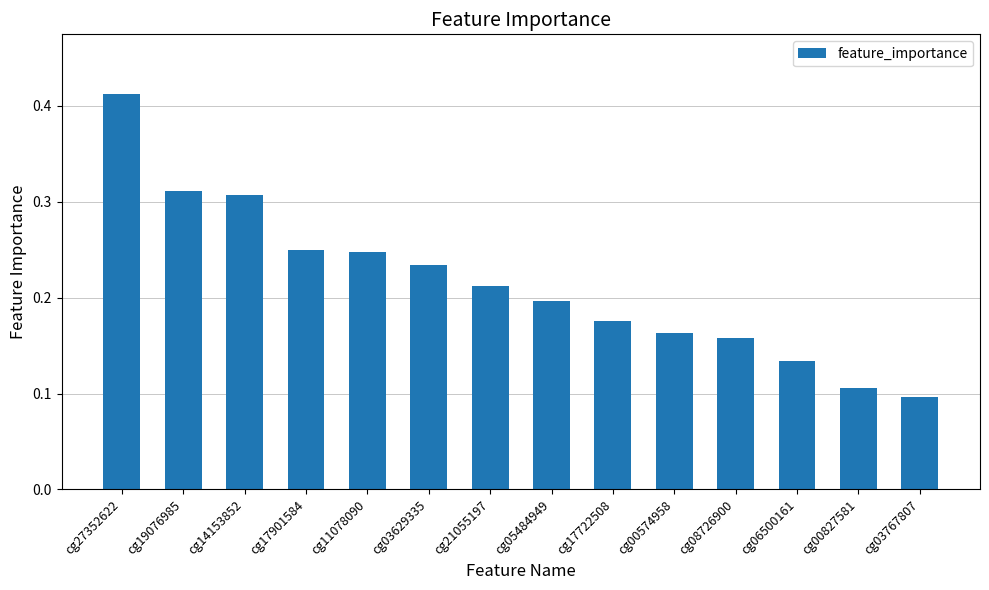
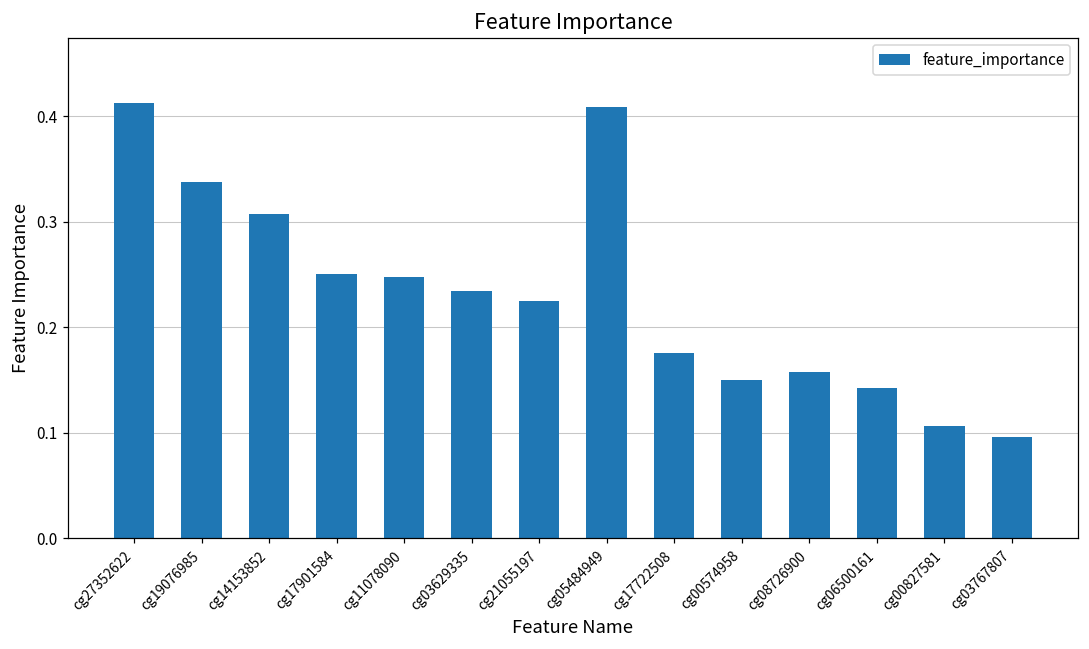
cg19076985: 0.31 -> 0.34
cg21055197: 0.21 -> 0.23
cg05484949: 0.20 -> 0.41
cg00574958: 0.16 -> 0.15
cg06500161: 0.13 -> 0.14
